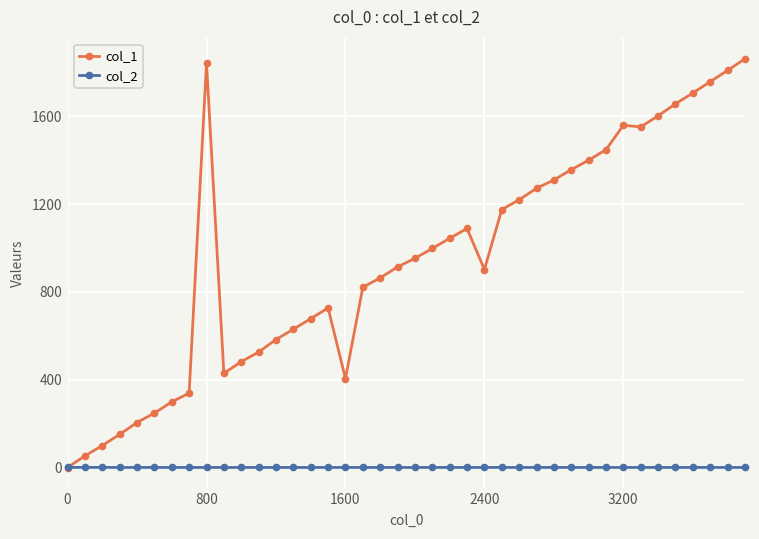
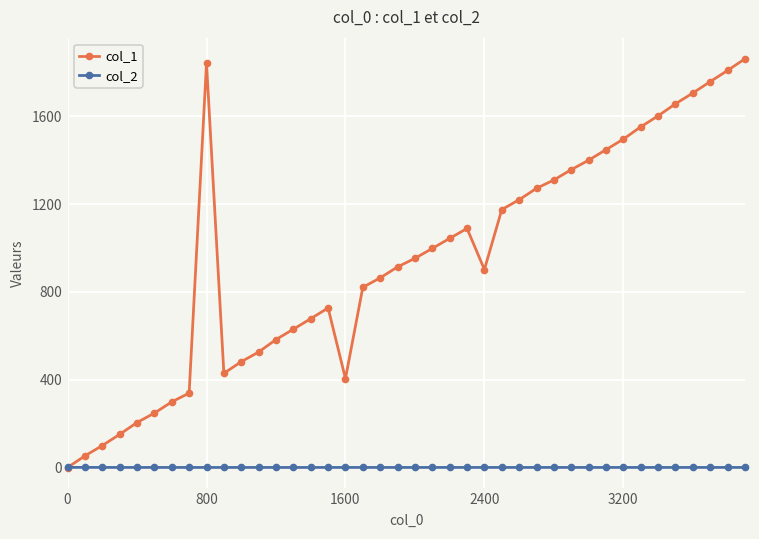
col_1, 3200: 1560 -> 1500
